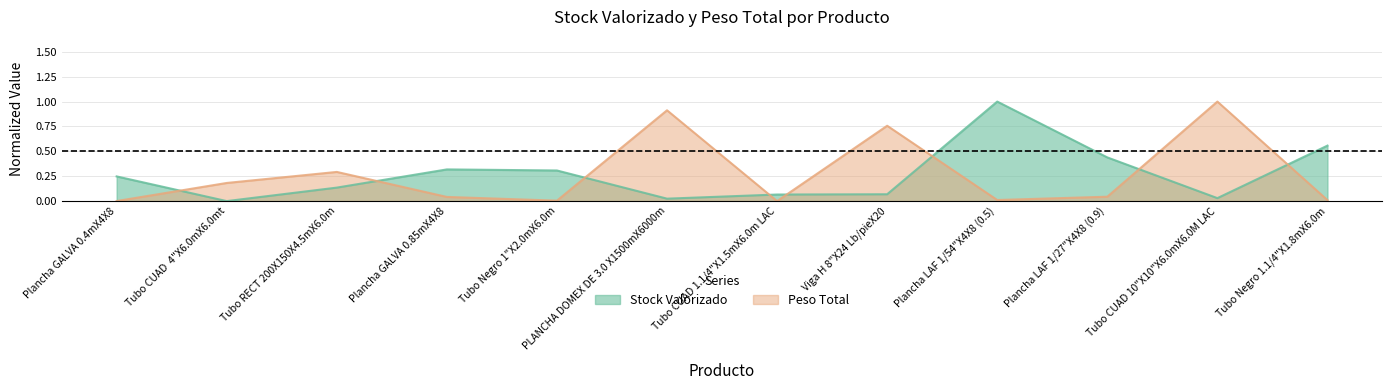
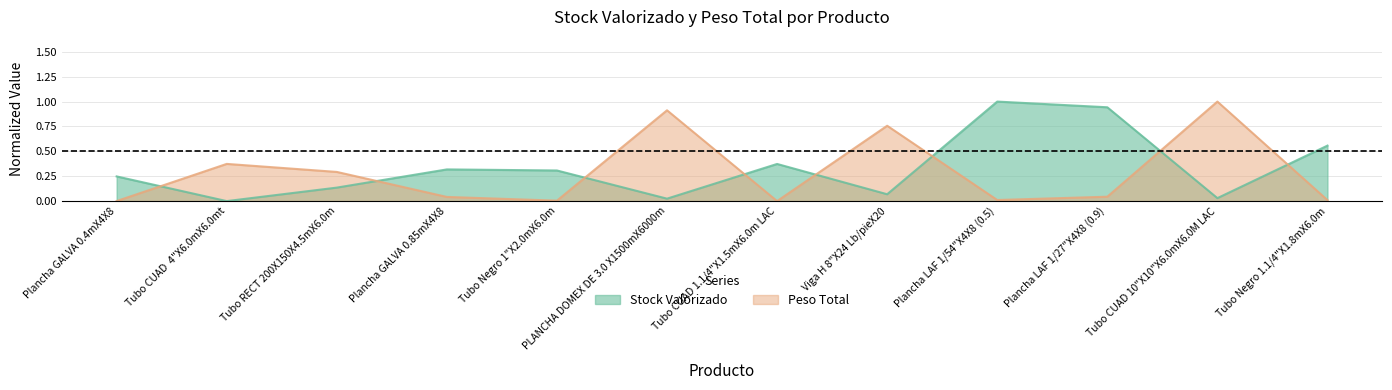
Peso Total, Tubo CUAD 4"X6.0mX6.0mt: 0.2 -> 0.4
Stock Valorizado, Tubo CUAD 1.1/4"X1.5mX6.0m LAC: 0.1 -> 0.4
Stock Valorizado, Plancha LAF 1/27"X4X8 (0.9): 0.4 -> 0.9
